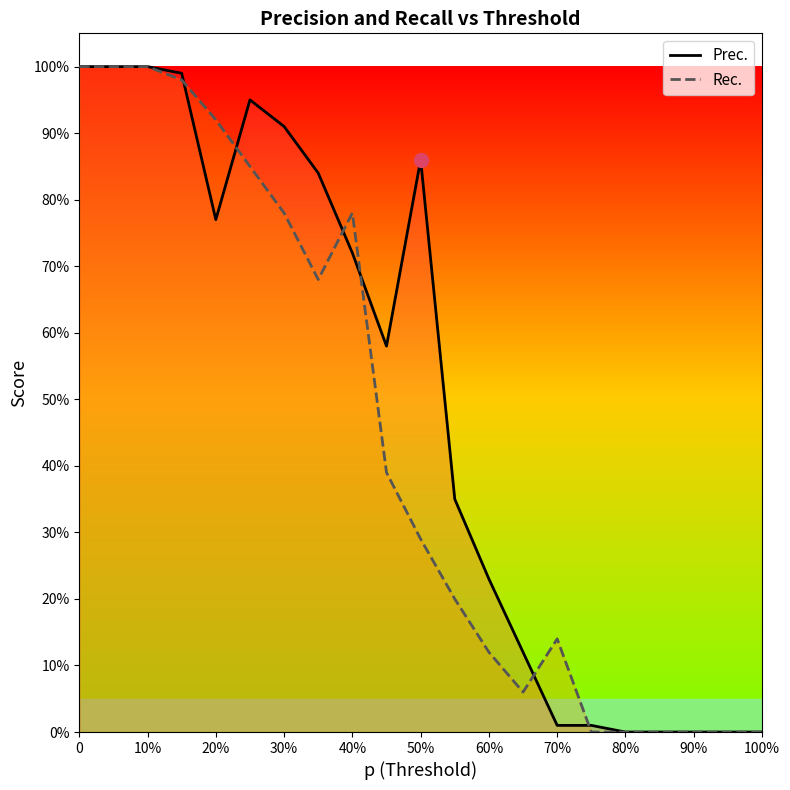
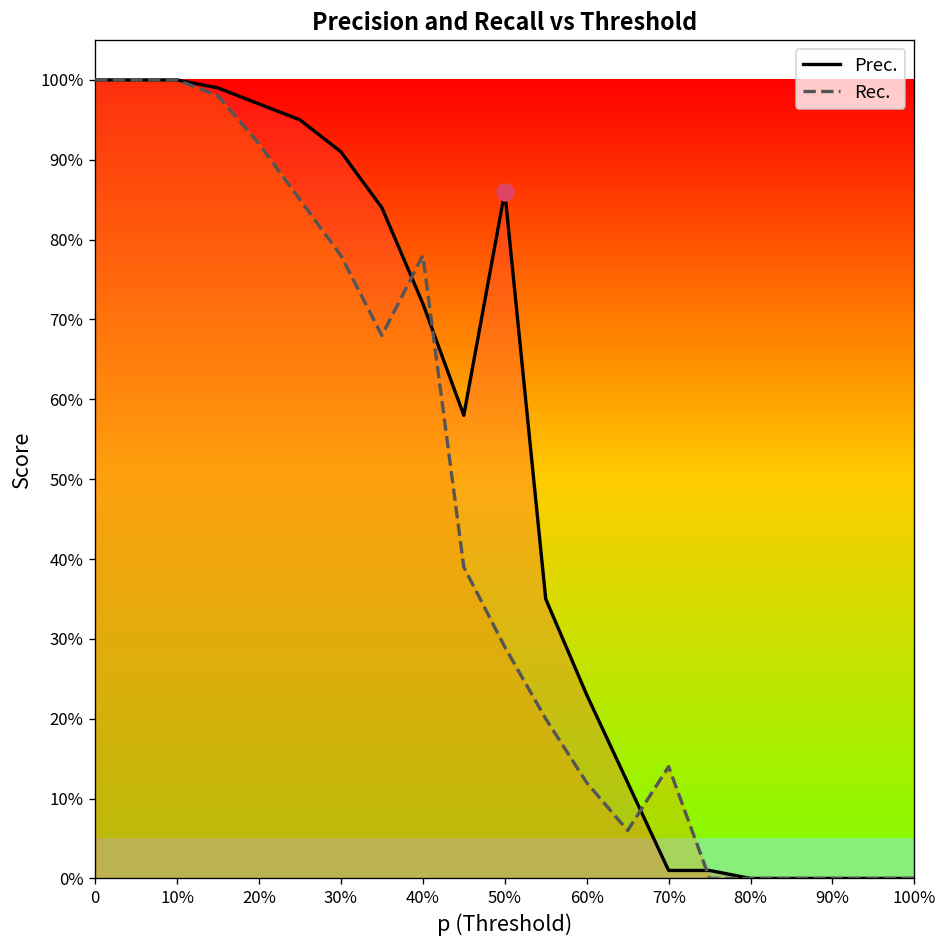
Prec., 20%: 77% -> 97%
